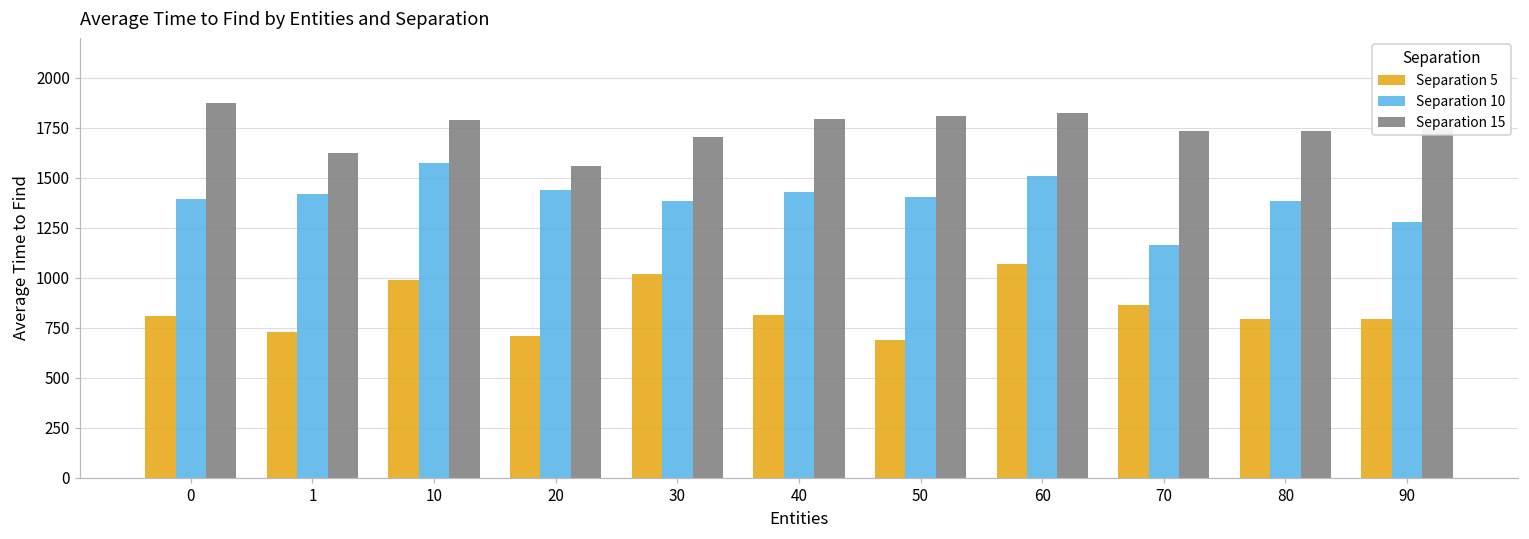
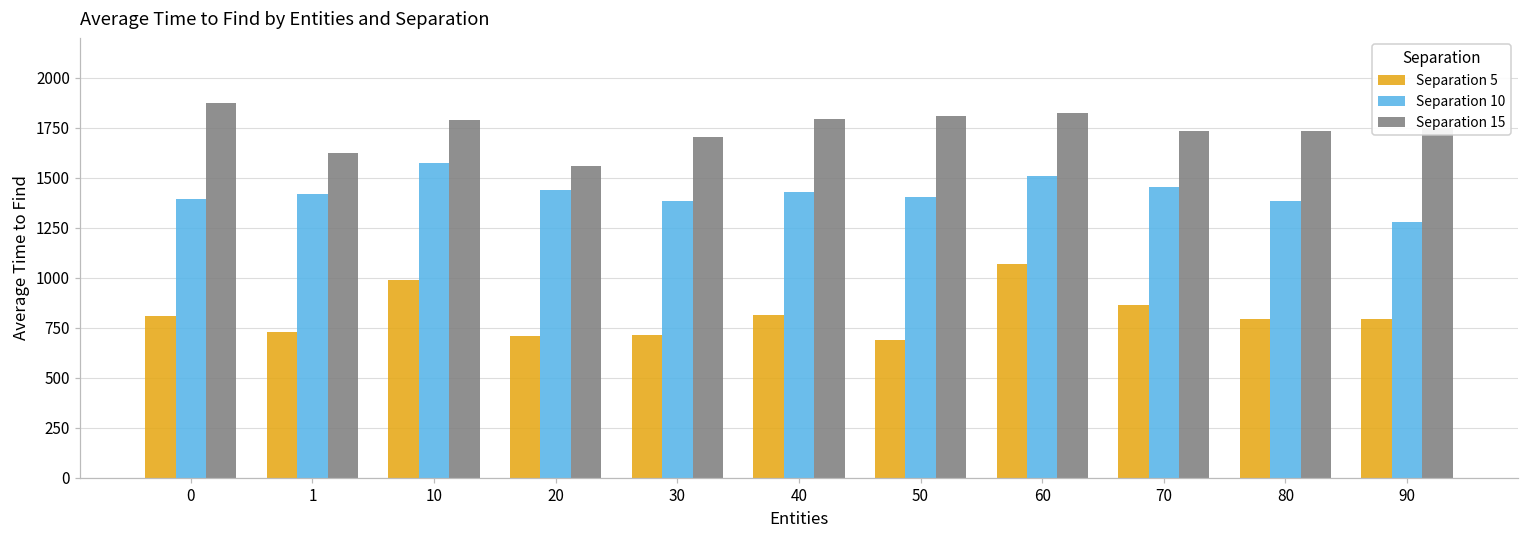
Separation 5, 30: 1020 -> 710
Separation 10, 70: 1160 -> 1450
